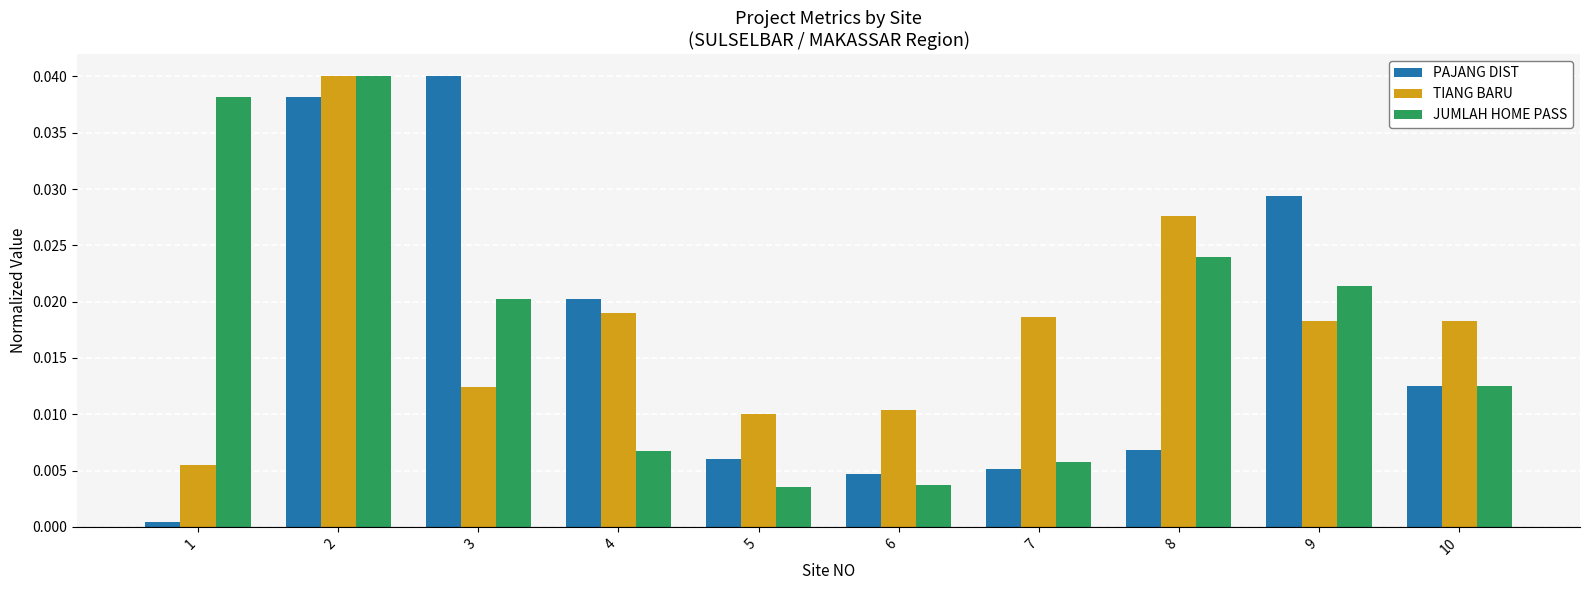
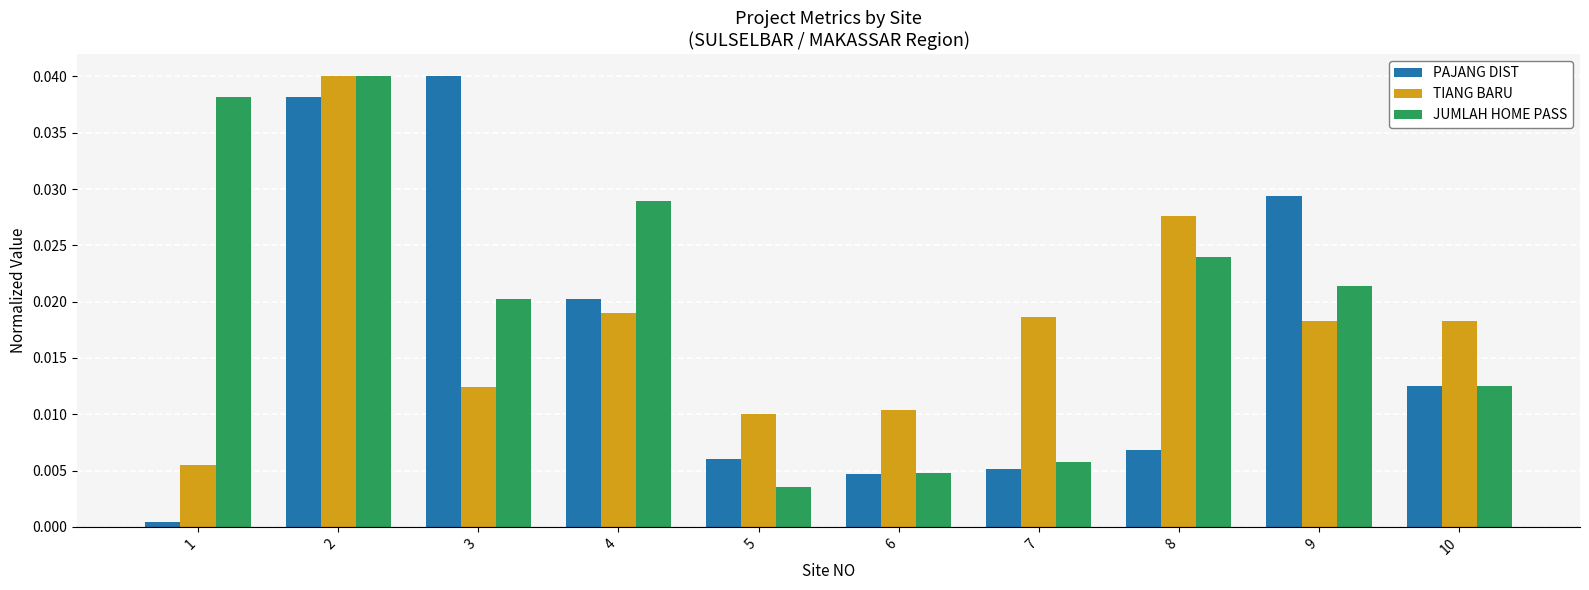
JUMLAH HOME PASS, 4: 0.0068 -> 0.0289
JUMLAH HOME PASS, 6: 0.0037 -> 0.0048
